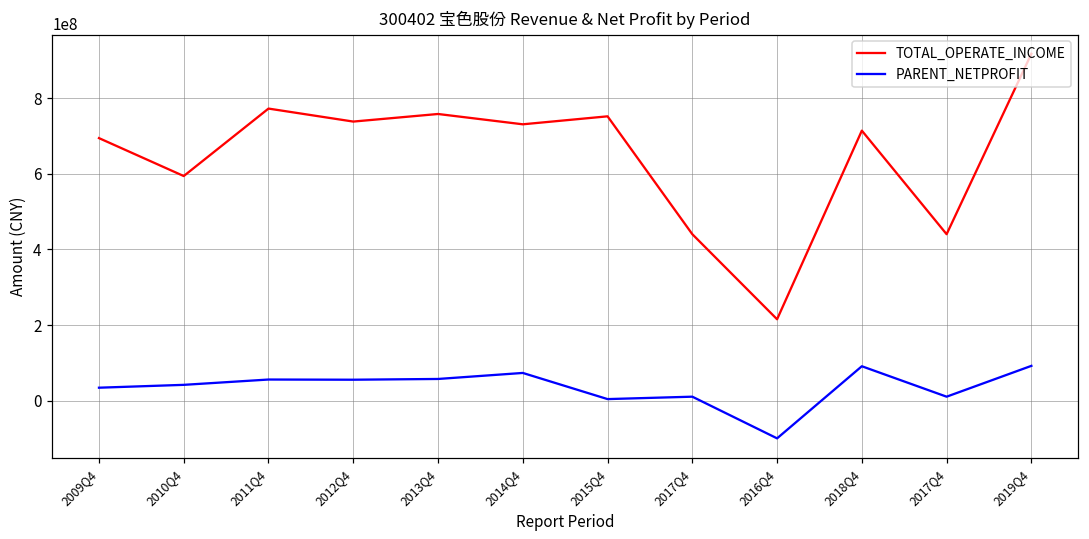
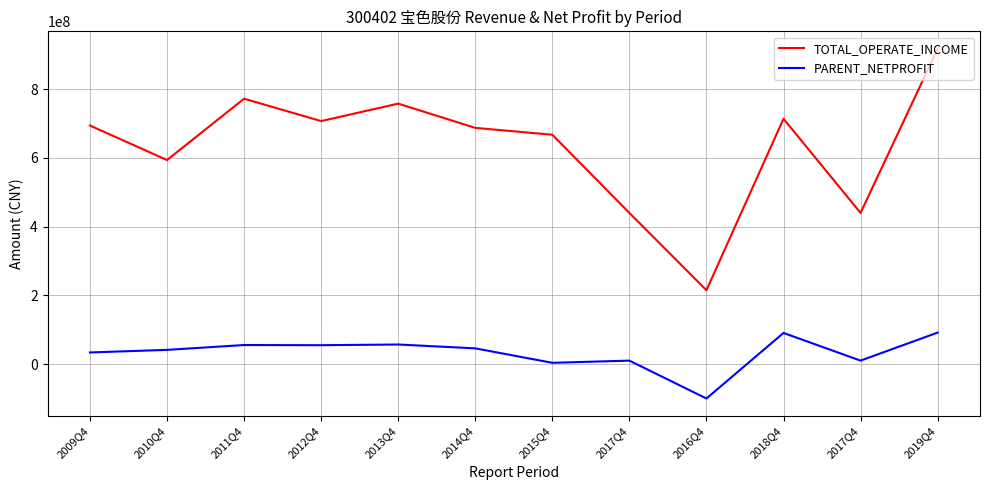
TOTAL_OPERATE_INCOME, 2012Q4: 740000000 -> 710000000
TOTAL_OPERATE_INCOME, 2014Q4: 730000000 -> 690000000
PARENT_NETPROFIT, 2014Q4: 70000000 -> 50000000
TOTAL_OPERATE_INCOME, 2015Q4: 750000000 -> 670000000
